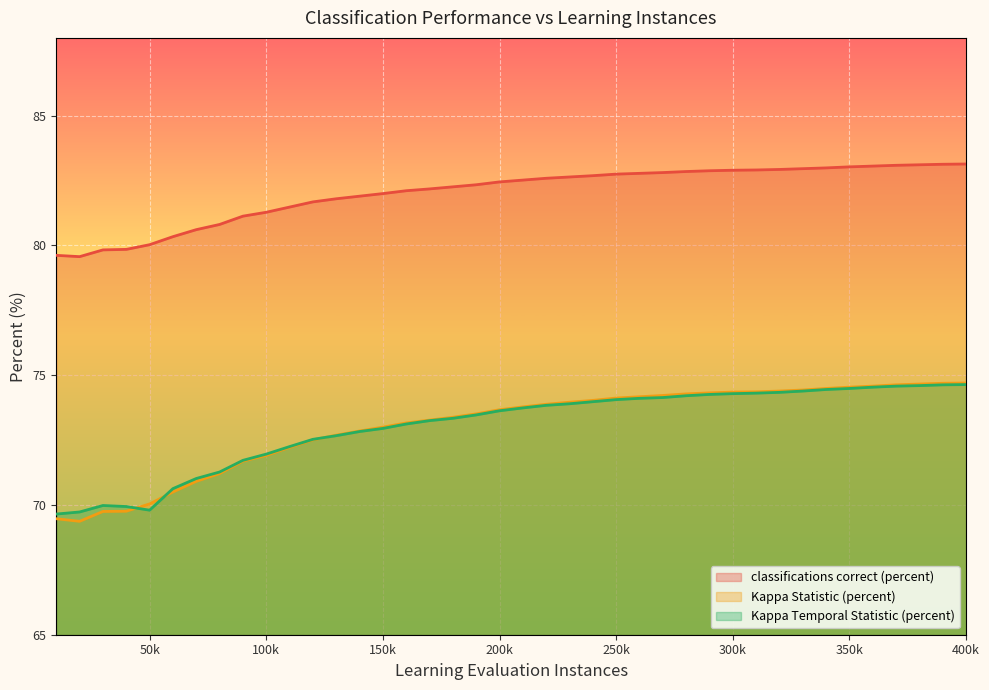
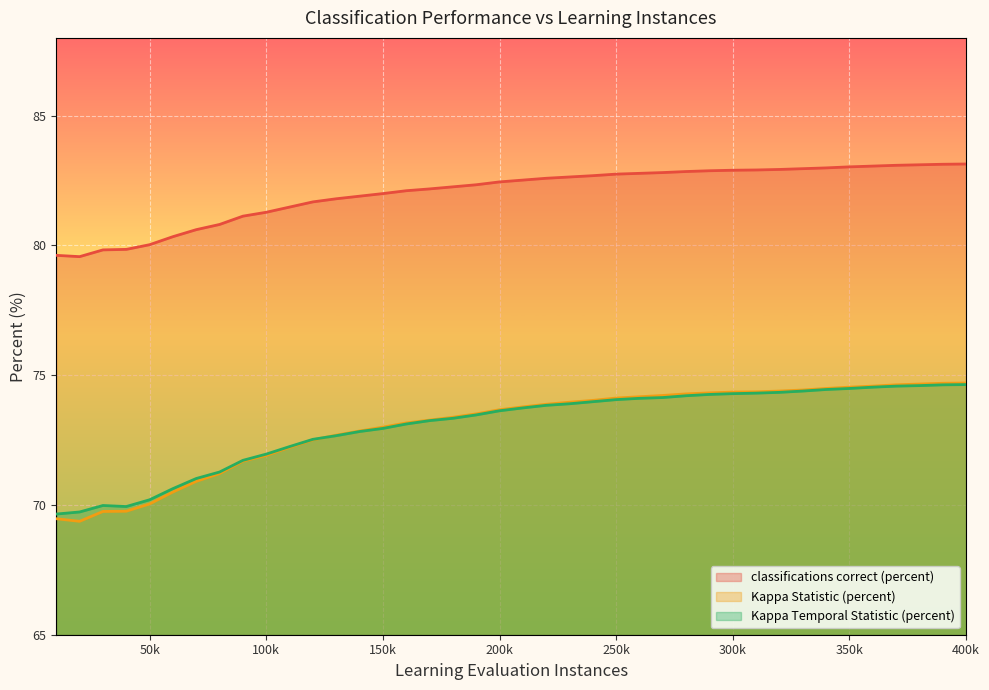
Kappa Temporal Statistic (percent), 50k: 69.8 -> 70.2
